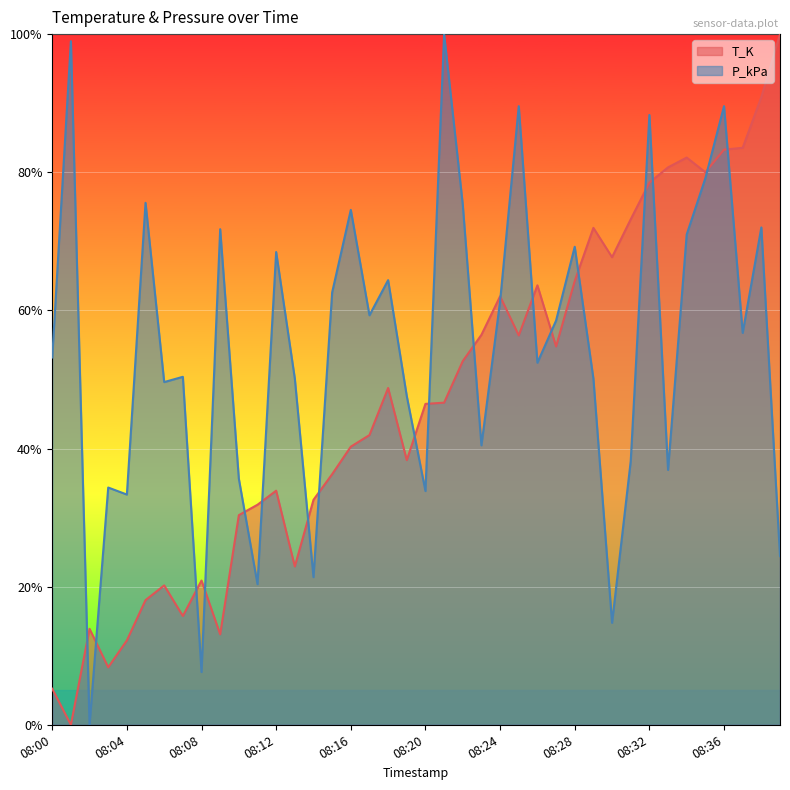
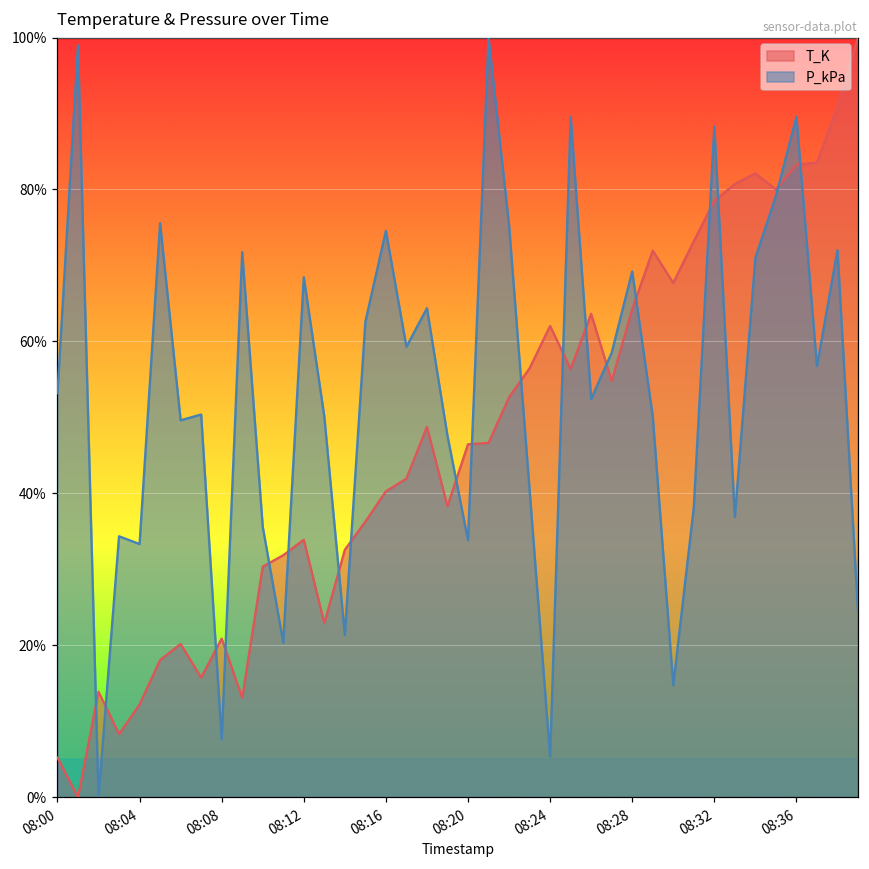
P_kPa, 08:24: 61% -> 5%
